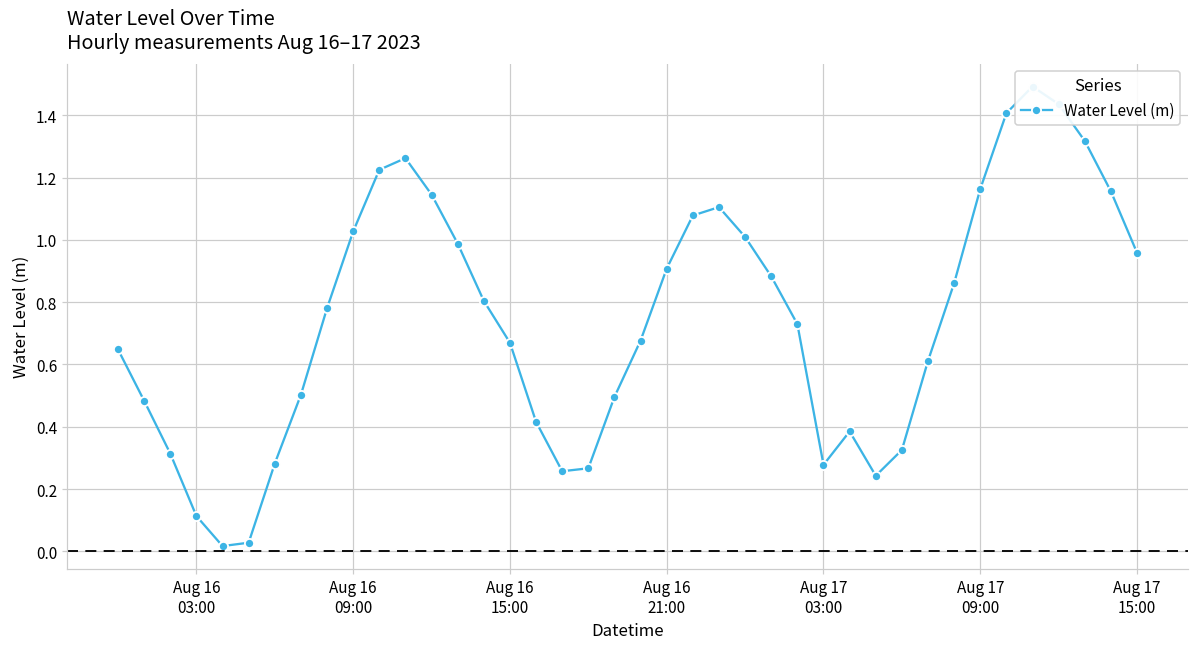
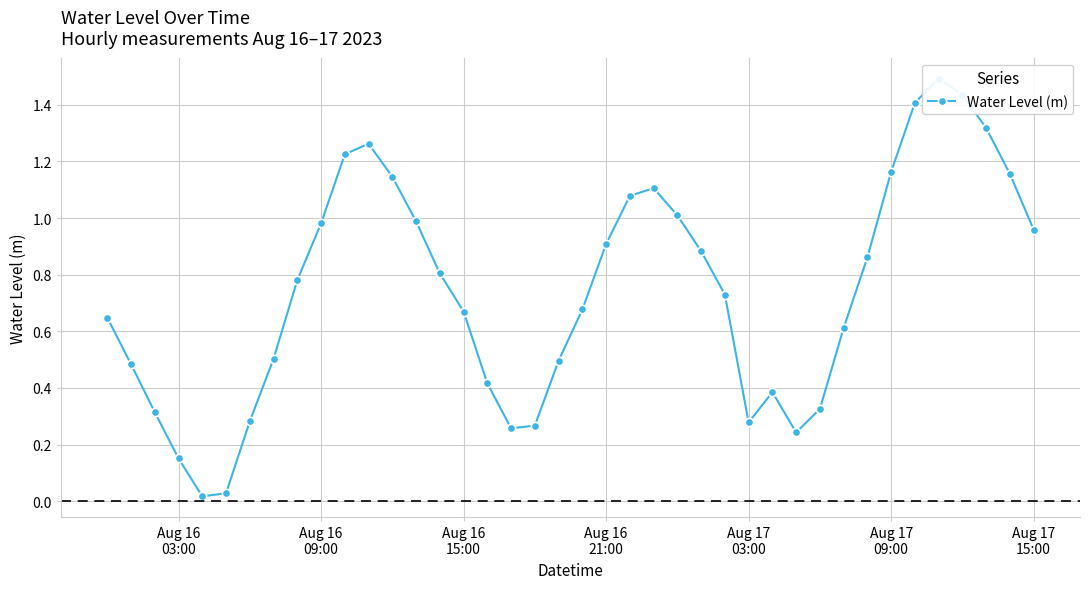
Aug 16 03:00: 0.11 -> 0.15
Aug 16 09:00: 1.03 -> 0.98
